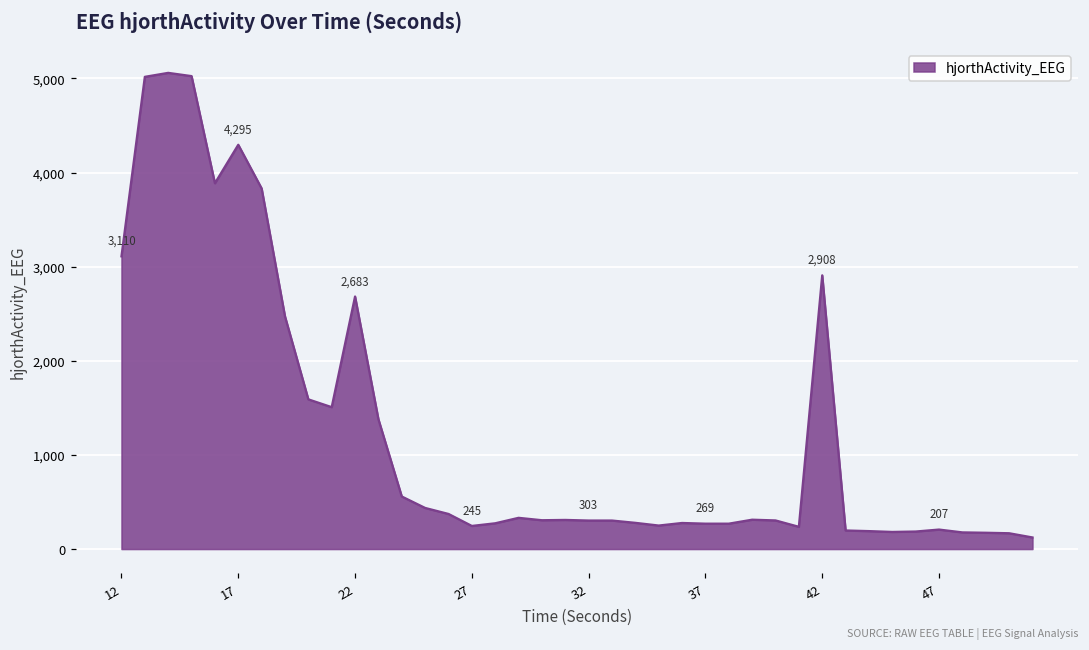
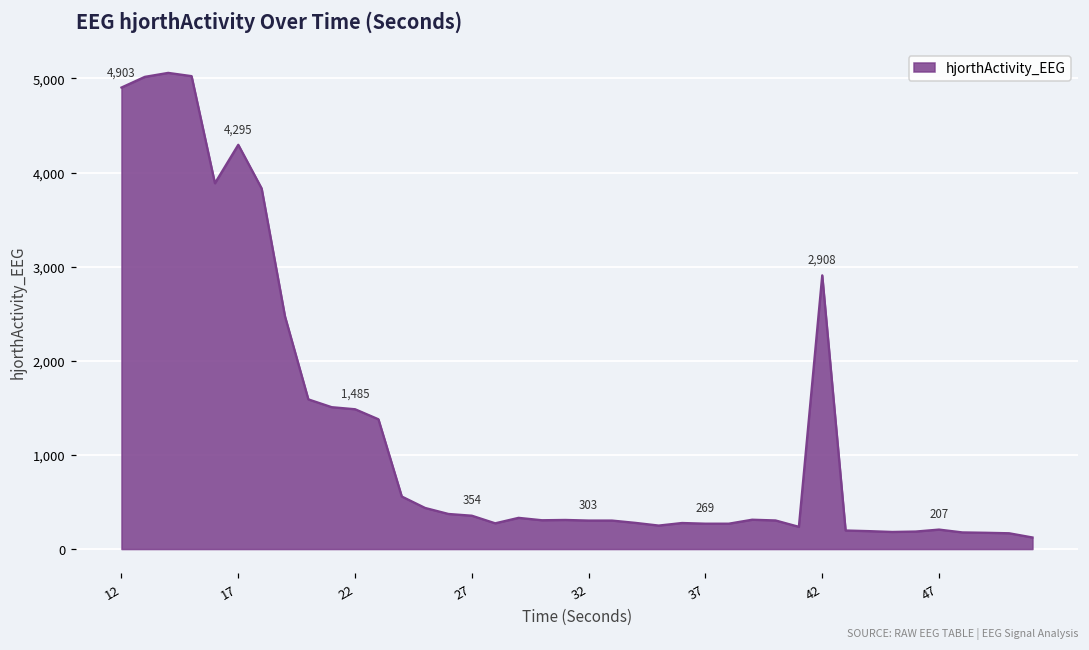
12: 3,110 -> 4,903
22: 2,683 -> 1,485
27: 245 -> 354
